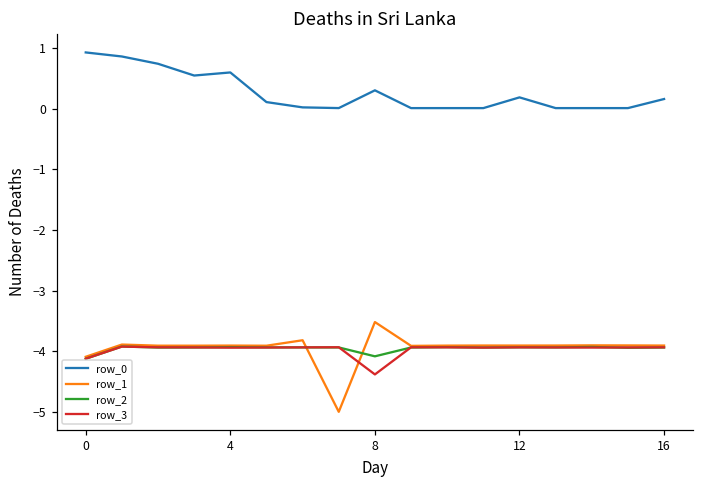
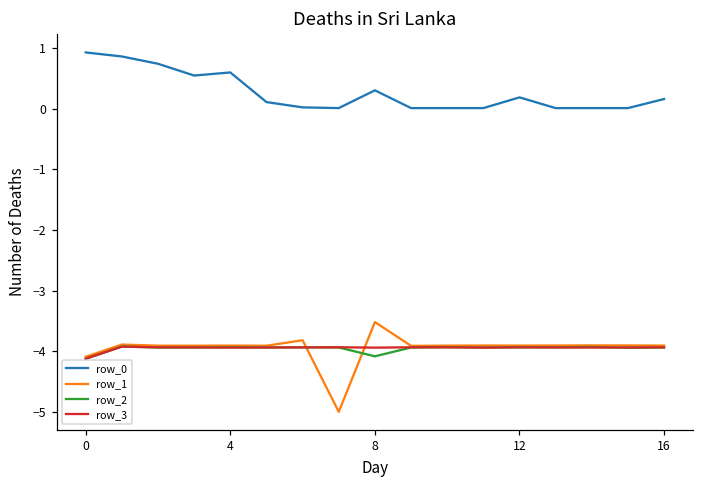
row_3, 8: -4.4 -> -3.9
